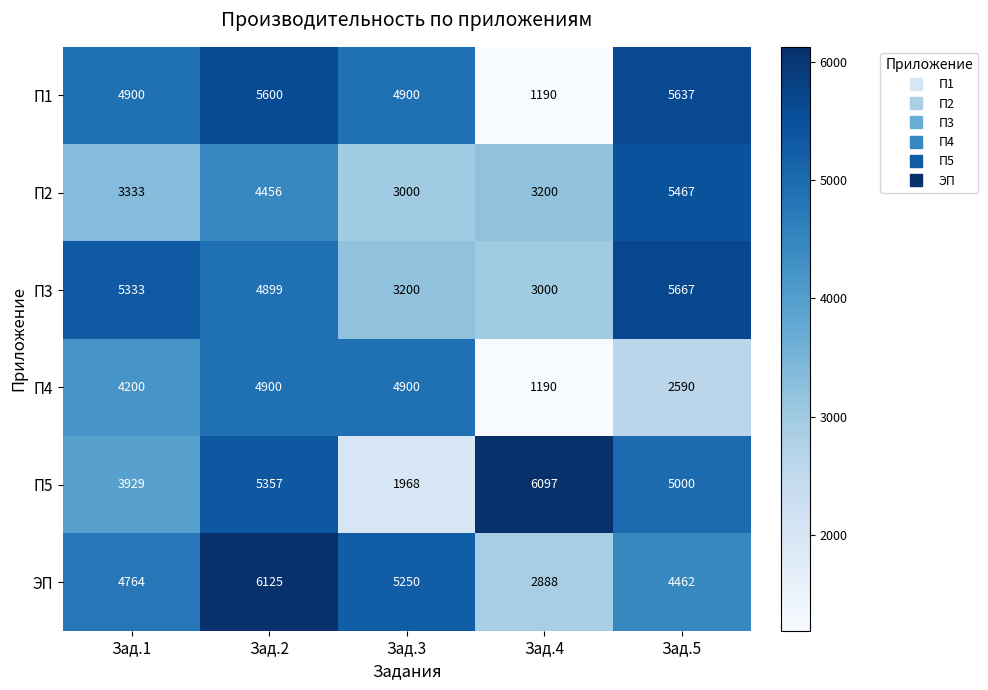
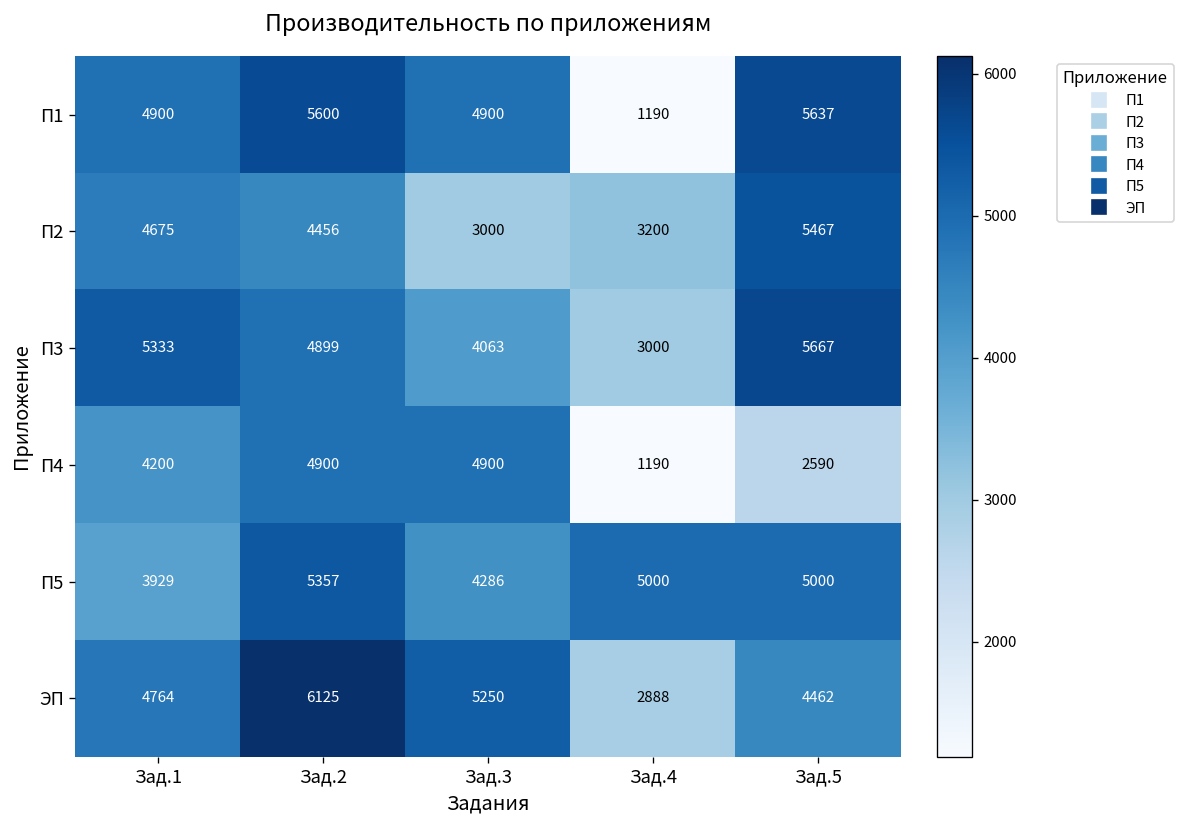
П2, Зад.1: 3333 -> 4675
П3, Зад.3: 3200 -> 4063
П5, Зад.3: 1968 -> 4286
П5, Зад.4: 6097 -> 5000
